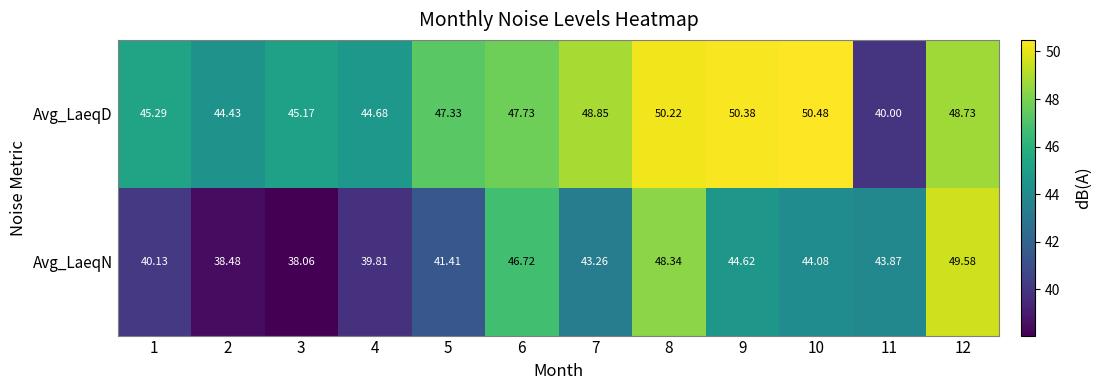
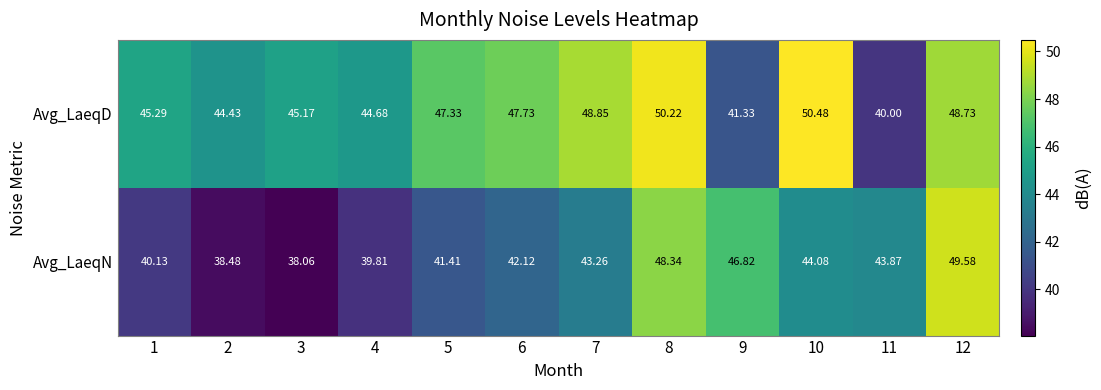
Avg_LaeqD, 9: 50.38 -> 41.33
Avg_LaeqN, 6: 46.72 -> 42.12
Avg_LaeqN, 9: 44.62 -> 46.82
